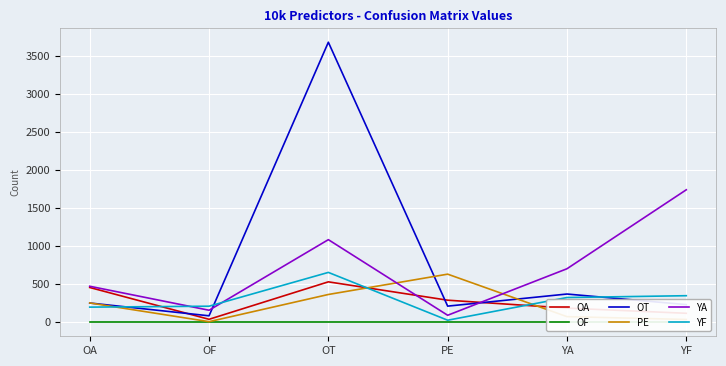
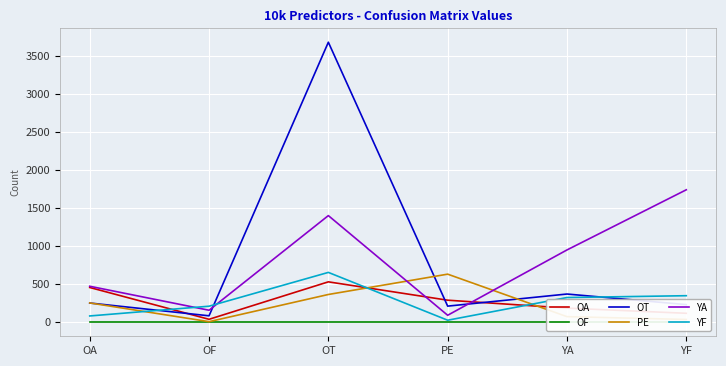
YF, OA: 200 -> 100
YA, OT: 1100 -> 1400
YA, YA: 700 -> 1000
